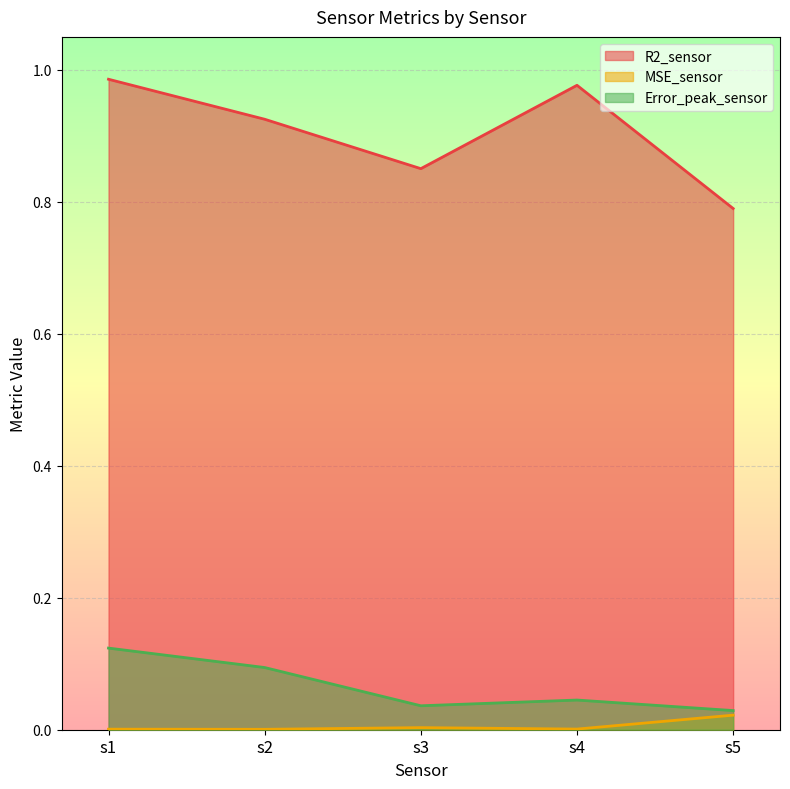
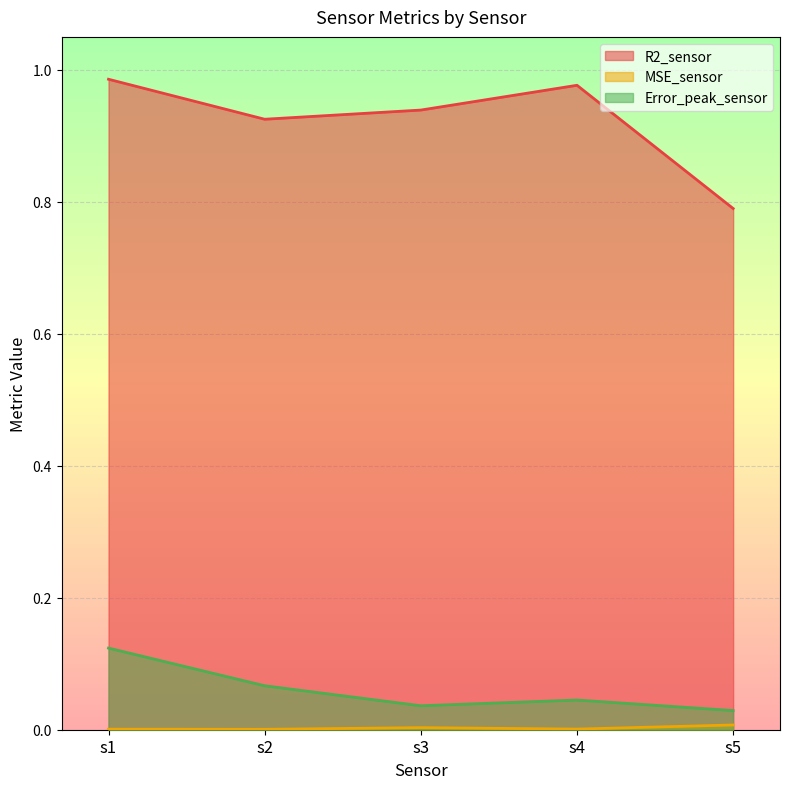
Error_peak_sensor, s2: 0.09 -> 0.07
R2_sensor, s3: 0.85 -> 0.94
MSE_sensor, s5: 0.02 -> 0.01
